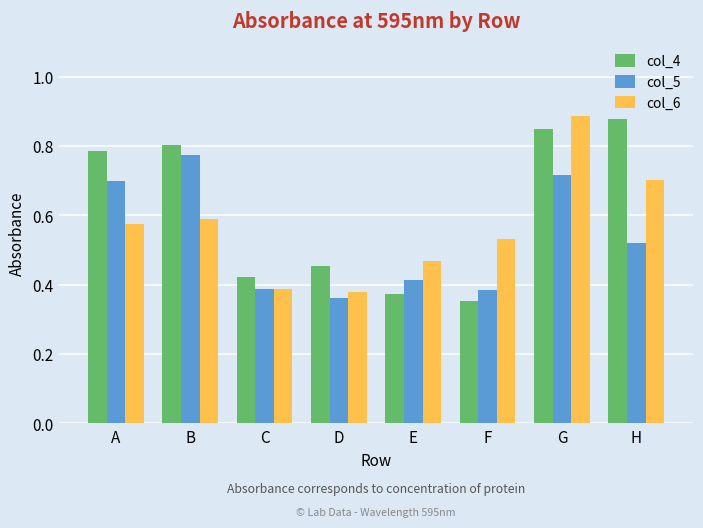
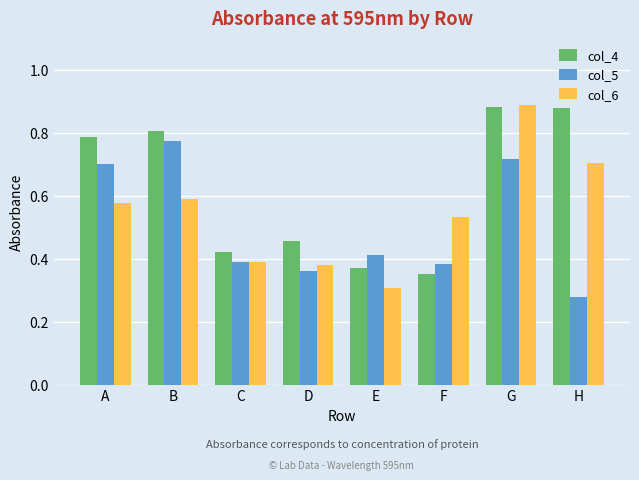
col_6, E: 0.47 -> 0.31
col_4, G: 0.85 -> 0.88
col_5, H: 0.52 -> 0.28
